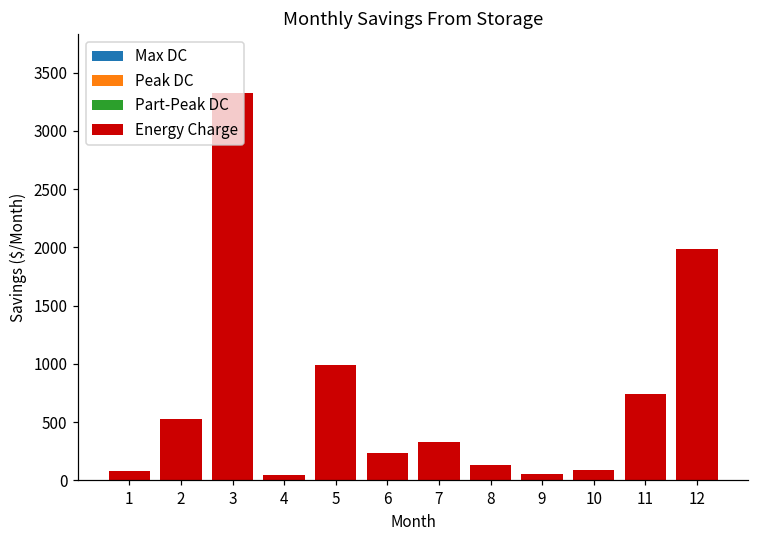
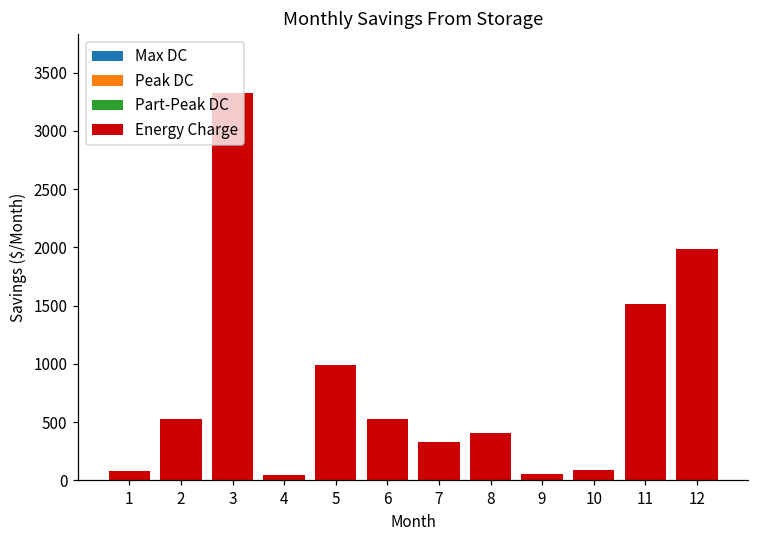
Energy Charge, 6: 240 -> 520
Energy Charge, 8: 130 -> 410
Energy Charge, 11: 740 -> 1510
